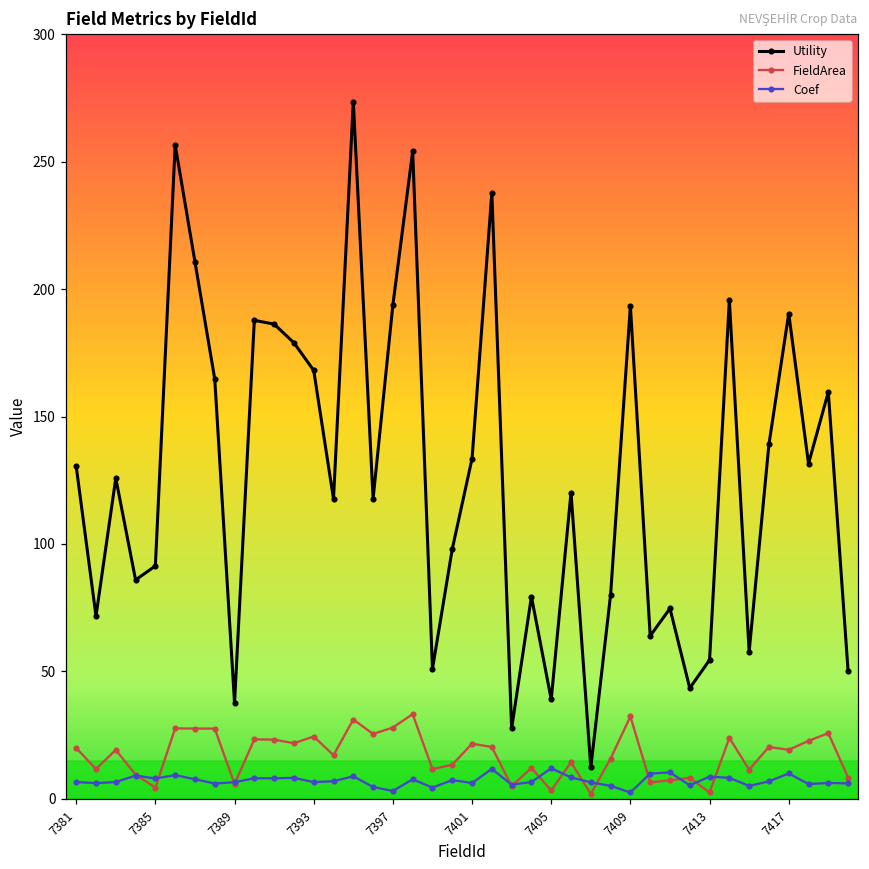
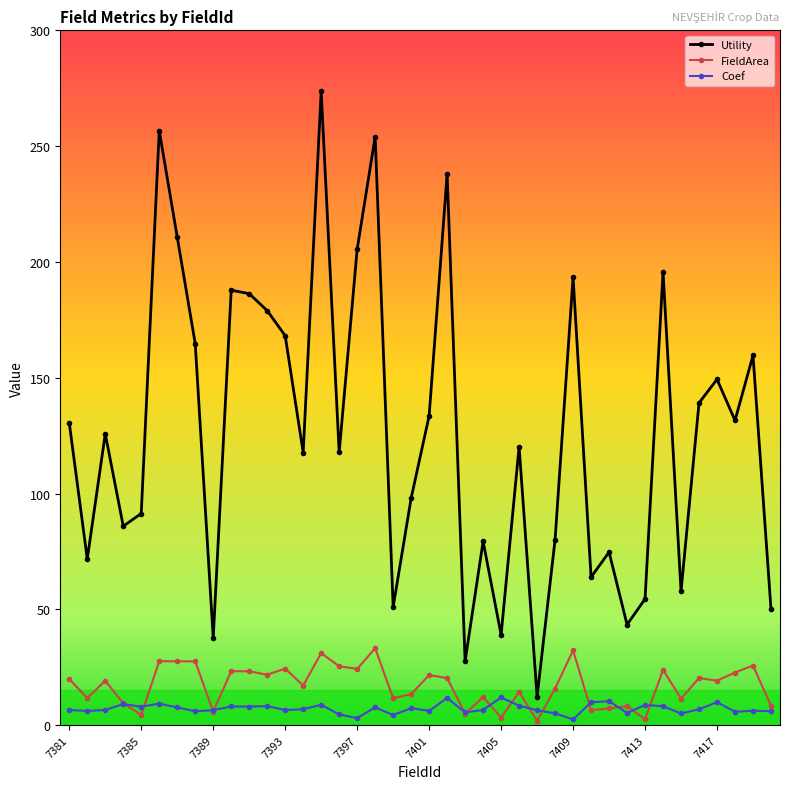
Utility, 7397: 194 -> 205
FieldArea, 7397: 28 -> 24
Utility, 7417: 190 -> 149
